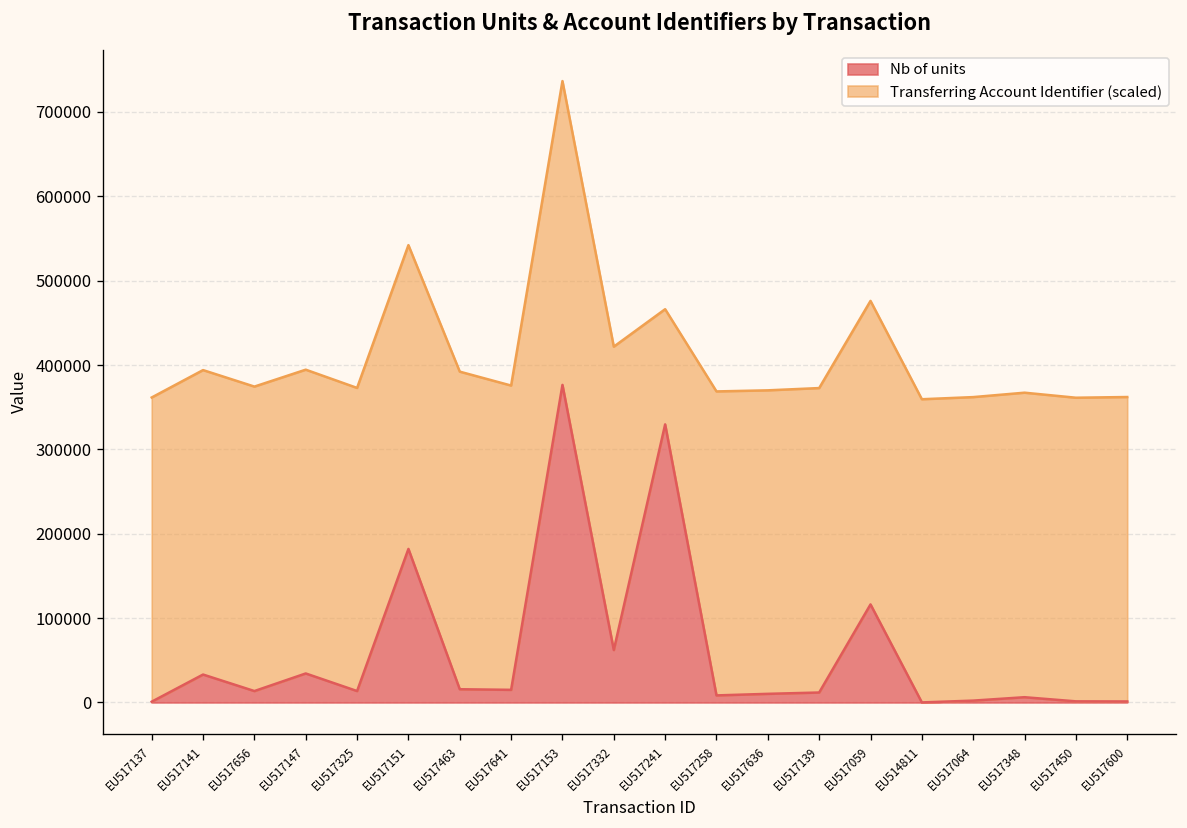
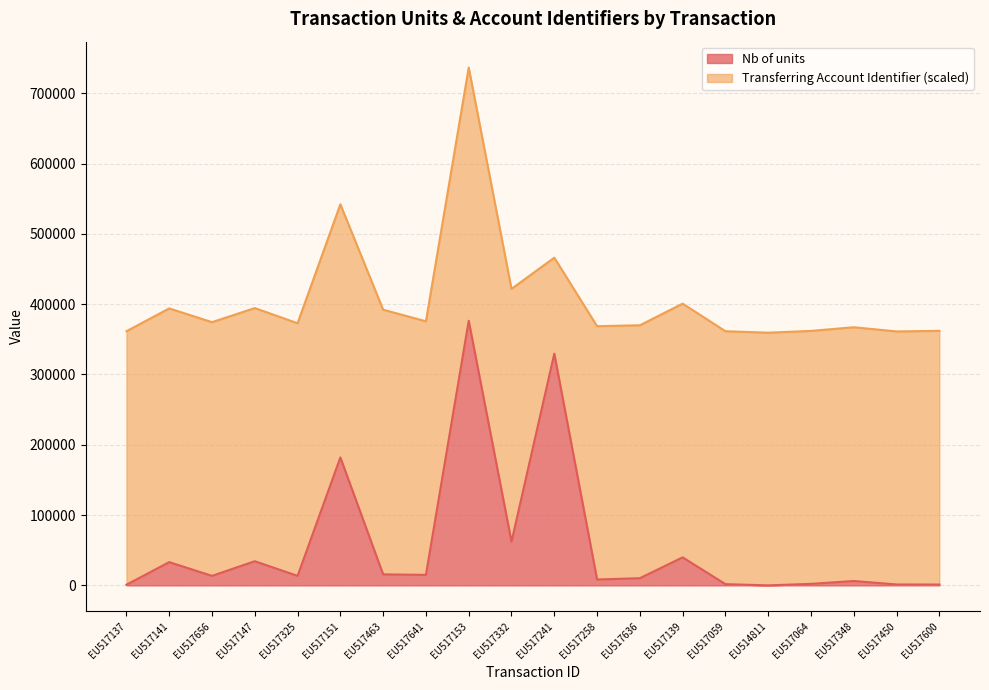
Nb of units, EU517139: 10000 -> 40000
Nb of units, EU517059: 120000 -> 0
